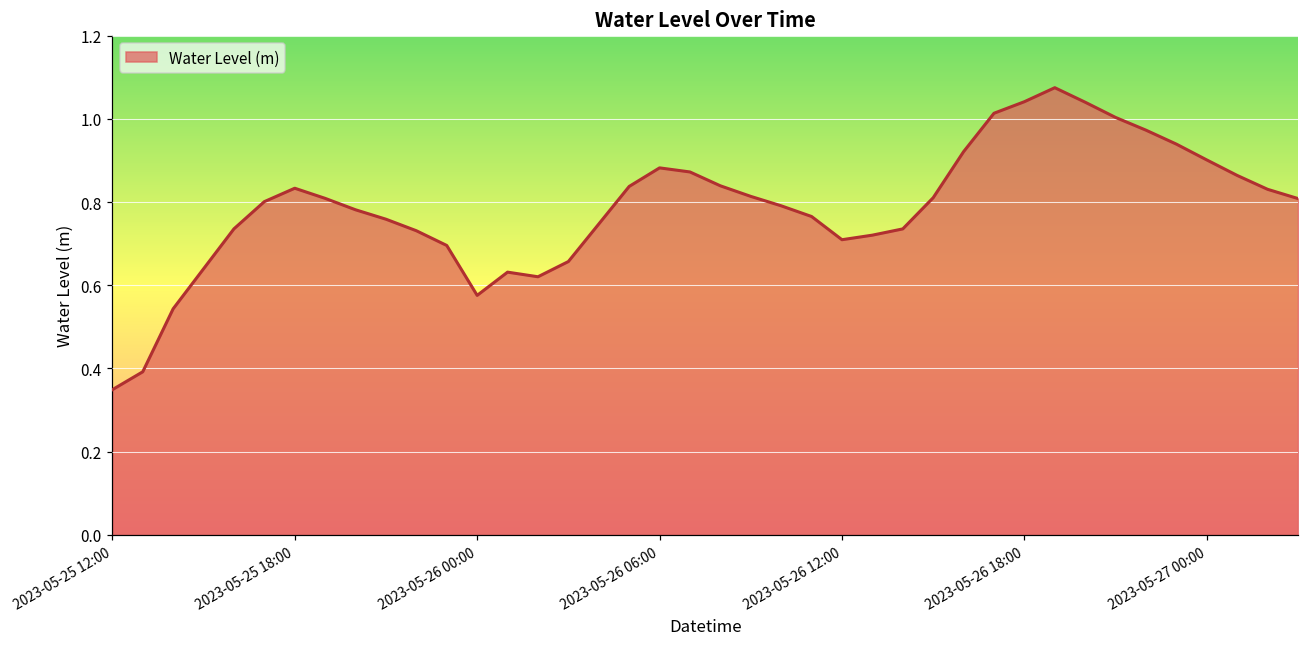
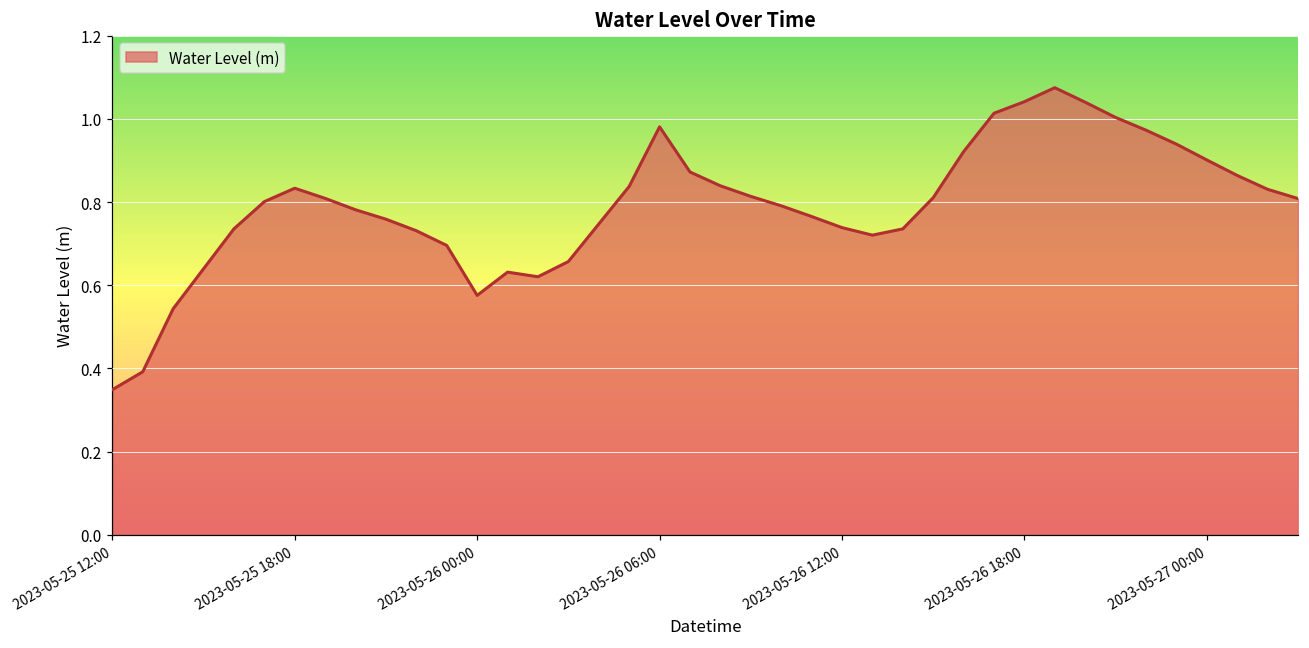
2023-05-26 06:00: 0.88 -> 0.98
2023-05-26 12:00: 0.71 -> 0.74
